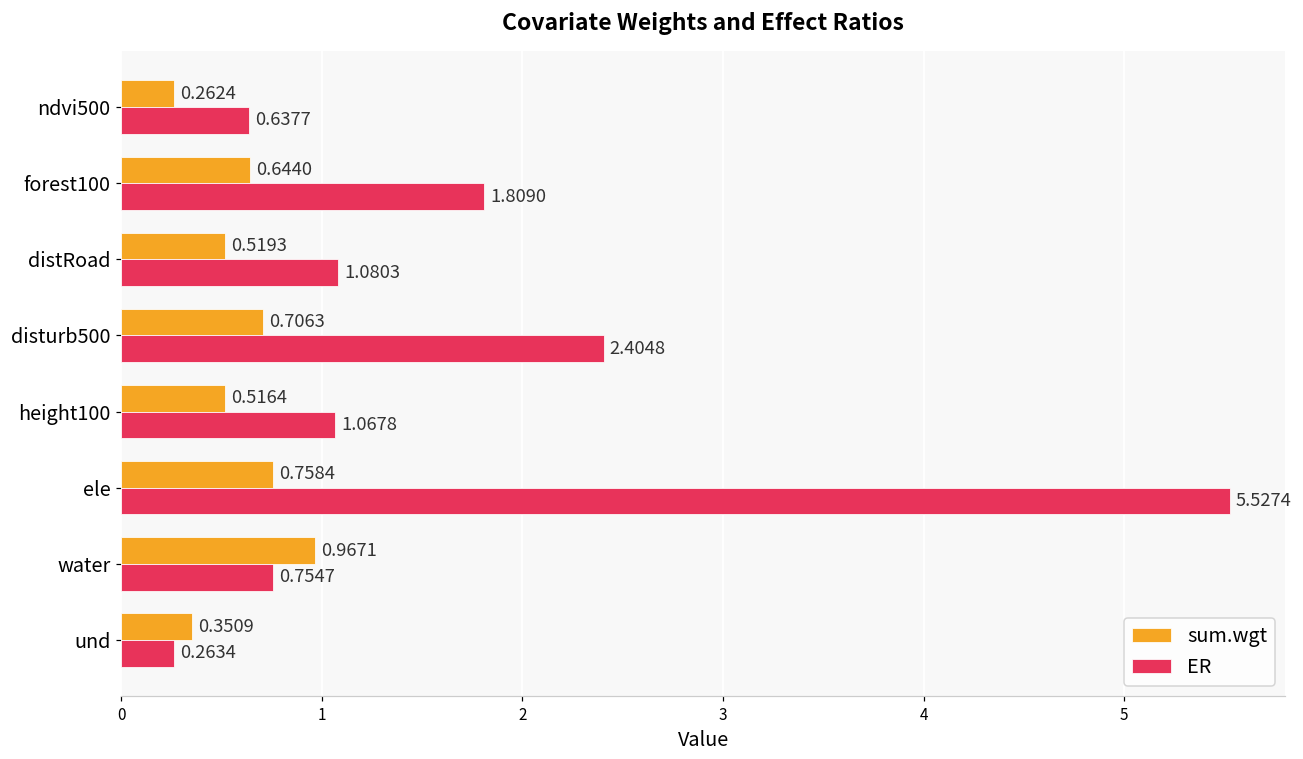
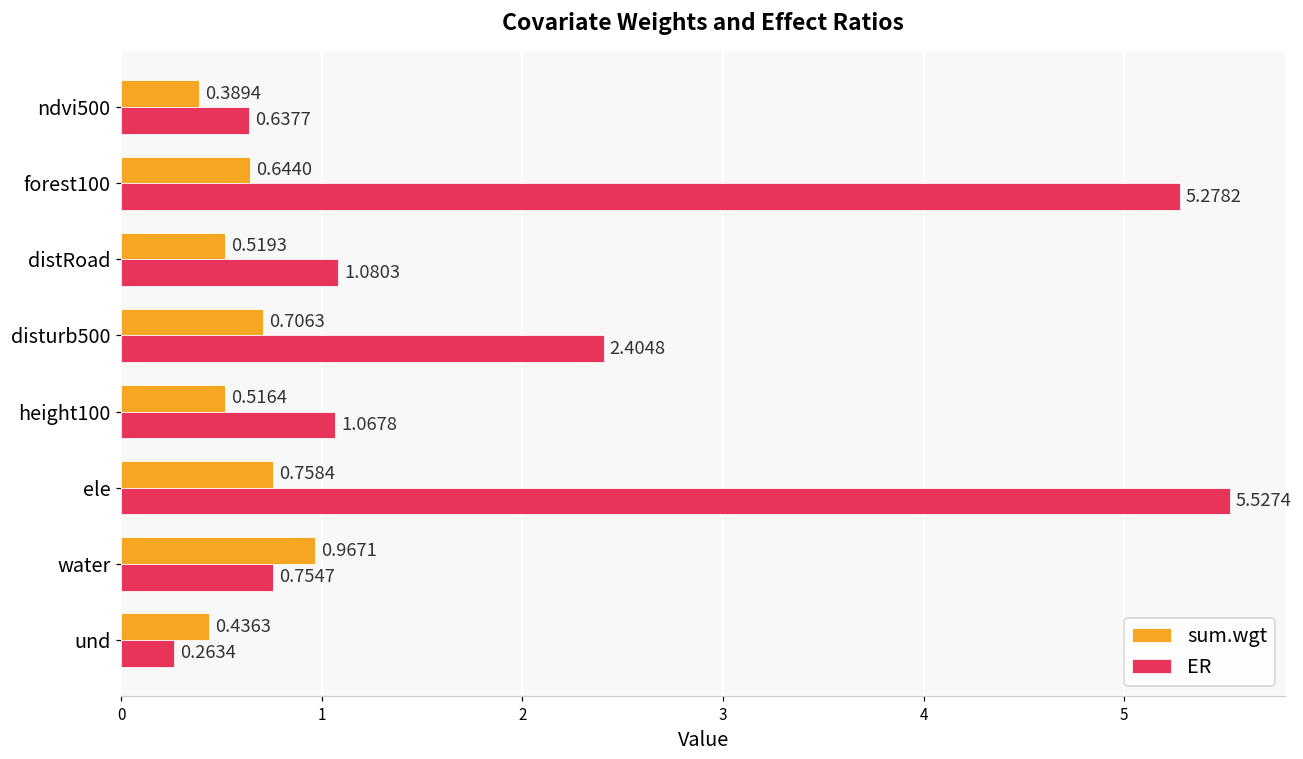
sum.wgt, ndvi500: 0.2624 -> 0.3894
ER, forest100: 1.8090 -> 5.2782
sum.wgt, und: 0.3509 -> 0.4363
